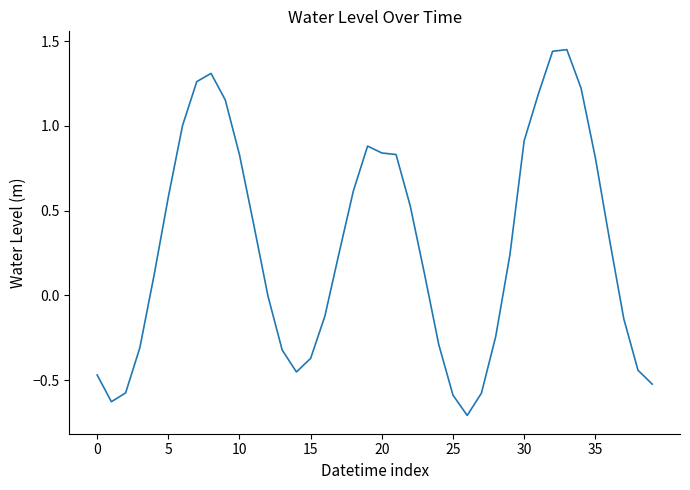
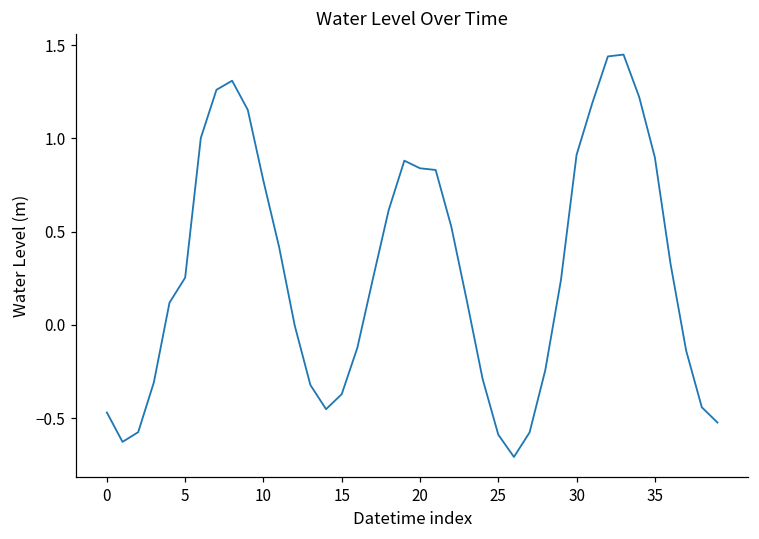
5: 0.58 -> 0.25
10: 0.83 -> 0.77
35: 0.81 -> 0.90
